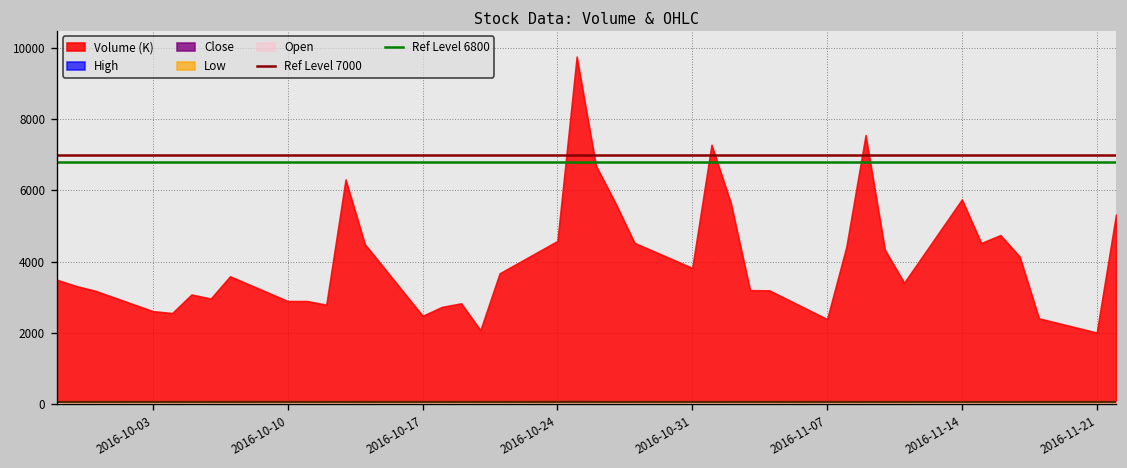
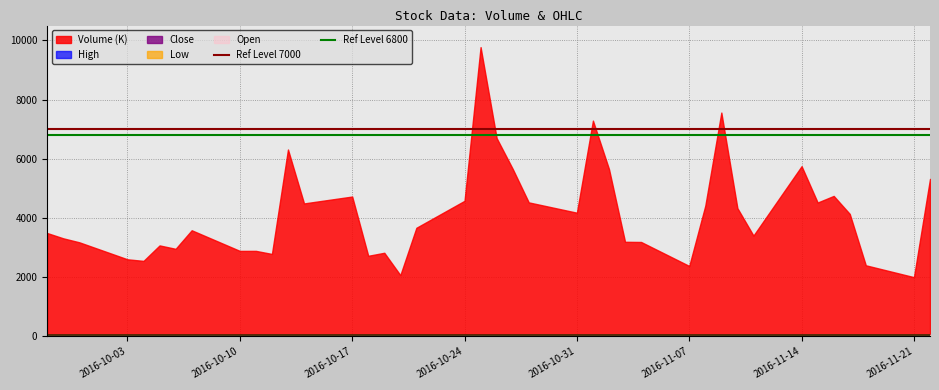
Volume (K), 2016-10-17: 2500 -> 4700
Volume (K), 2016-10-31: 3800 -> 4200
